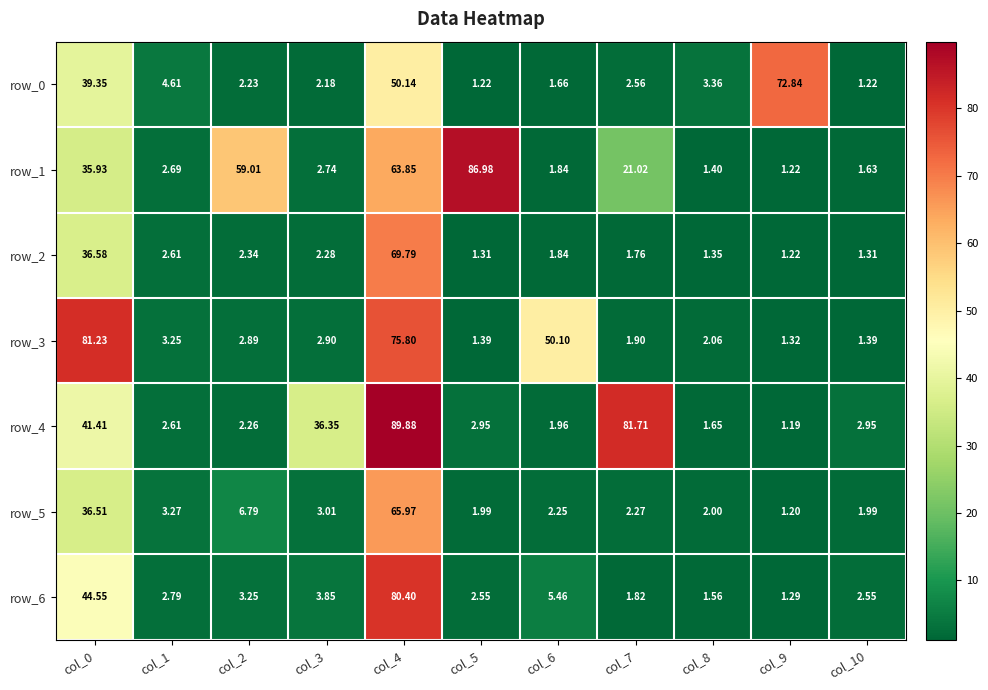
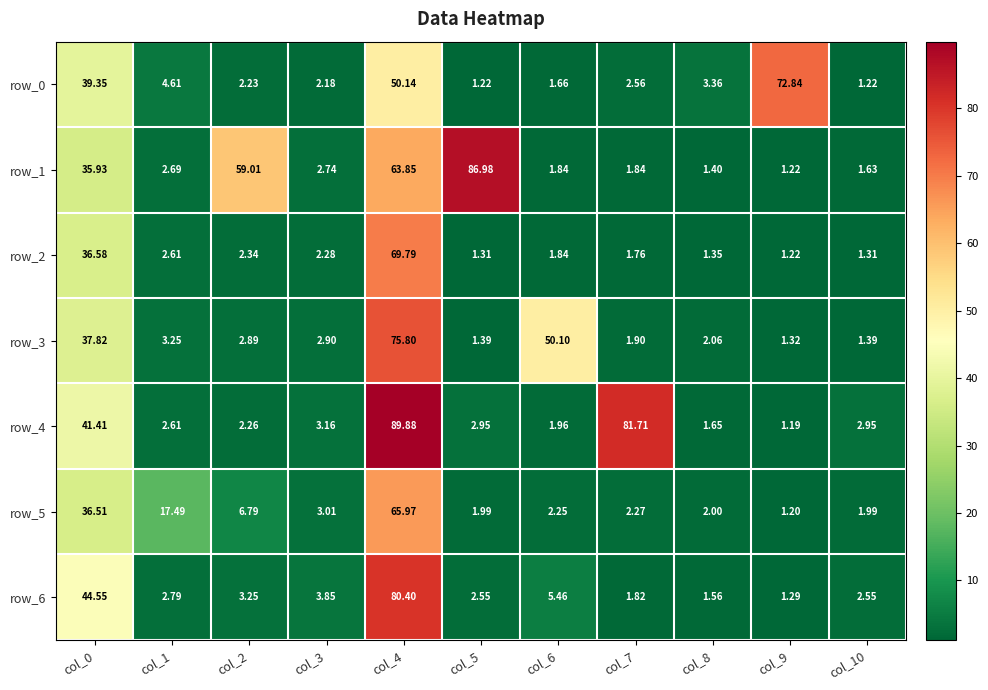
row_1, col_7: 21.02 -> 1.84
row_3, col_0: 81.23 -> 37.82
row_4, col_3: 36.35 -> 3.16
row_5, col_1: 3.27 -> 17.49
